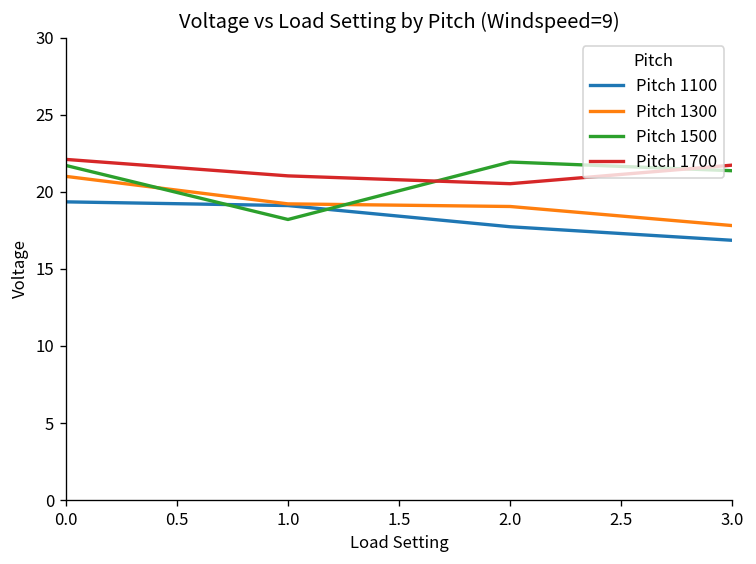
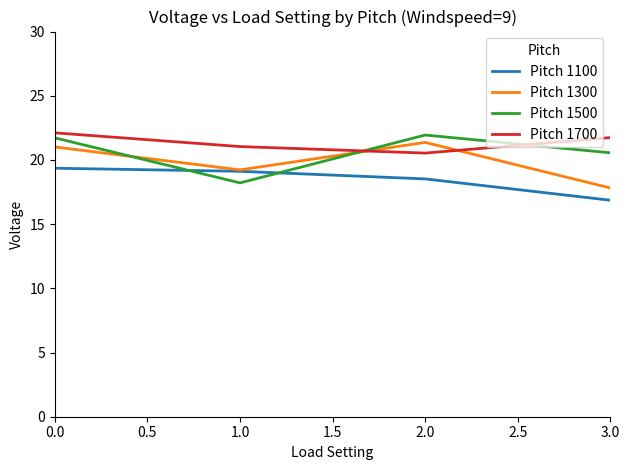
Pitch 1100, 2.0: 17.7 -> 18.5
Pitch 1300, 2.0: 19.1 -> 21.4
Pitch 1500, 3.0: 21.4 -> 20.6
